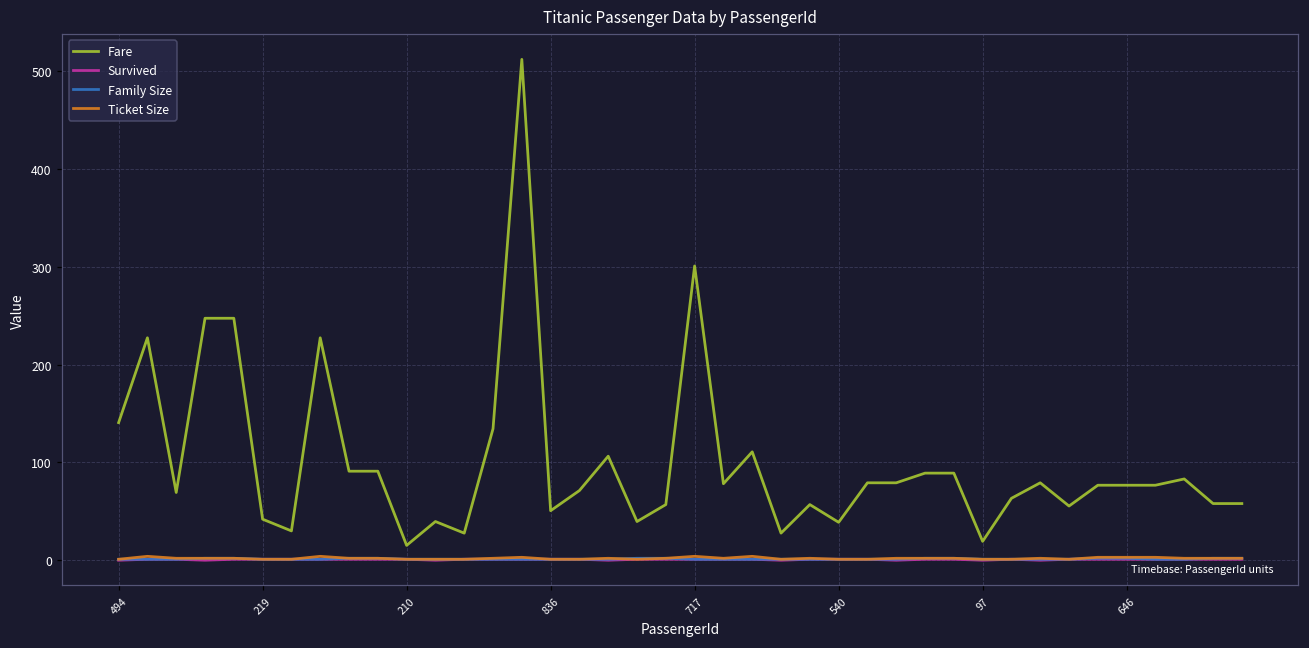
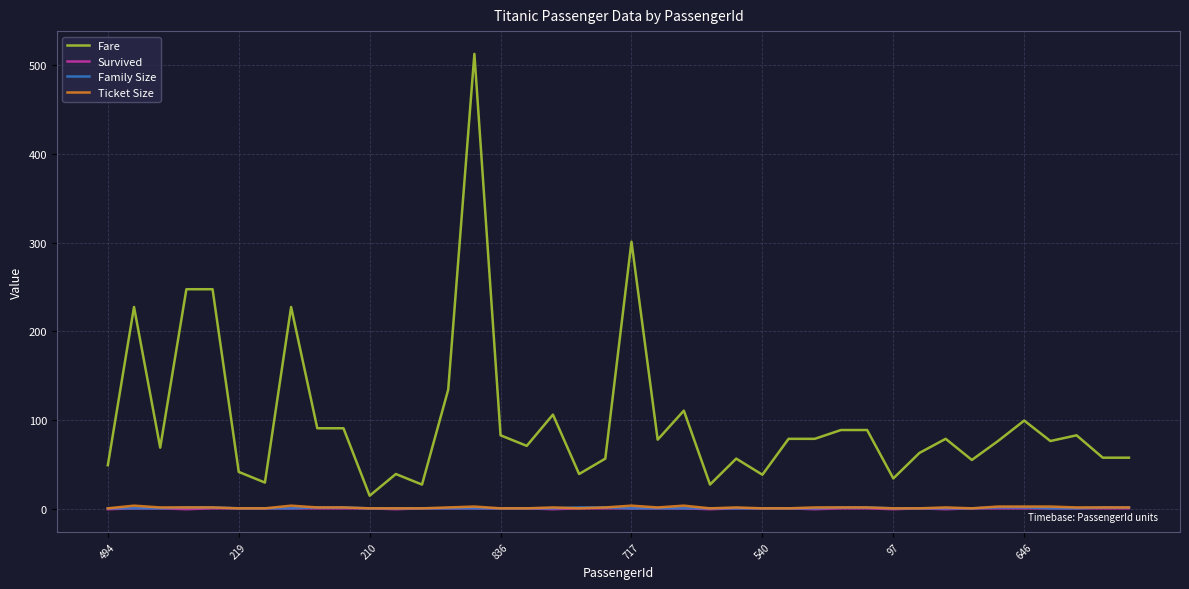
Fare, 494: 140 -> 50
Fare, 836: 50 -> 80
Fare, 97: 20 -> 30
Fare, 646: 80 -> 100
